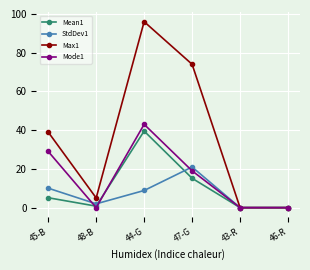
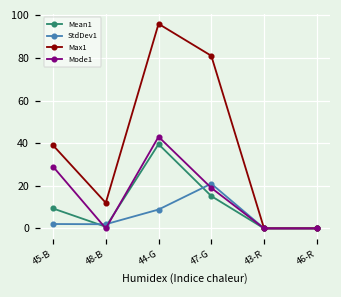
Mean1, 45-B: 5 -> 9
StdDev1, 45-B: 10 -> 2
Max1, 48-B: 5 -> 12
Max1, 47-G: 74 -> 81
